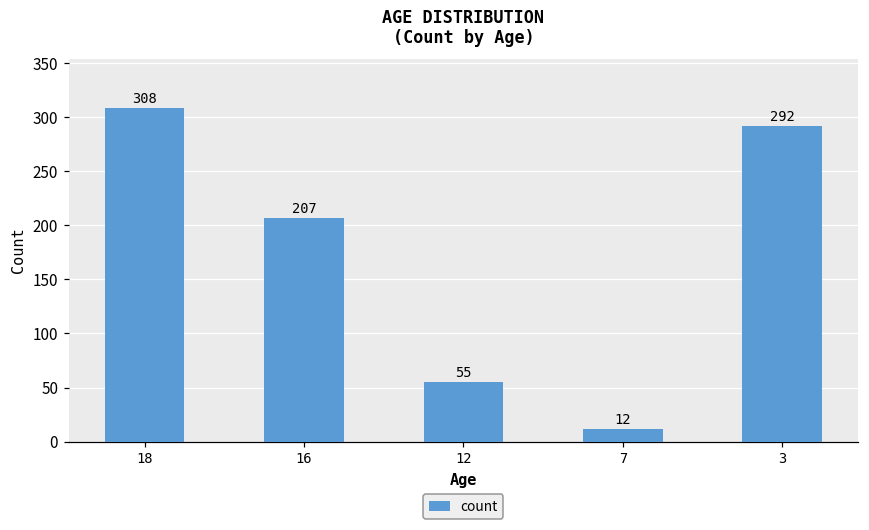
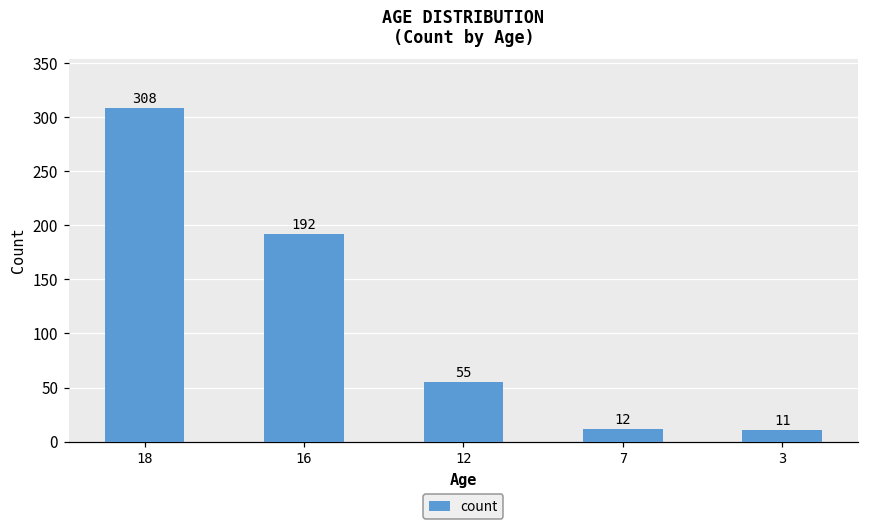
16: 207 -> 192
3: 292 -> 11
